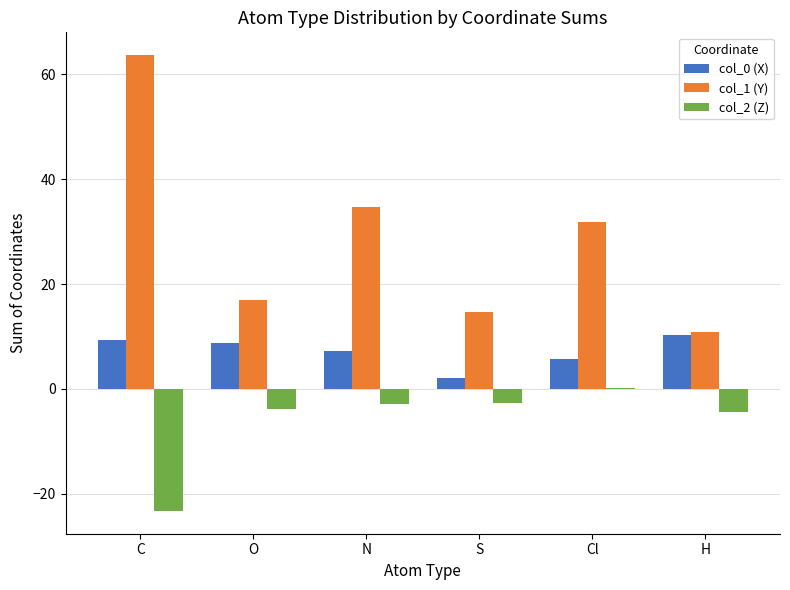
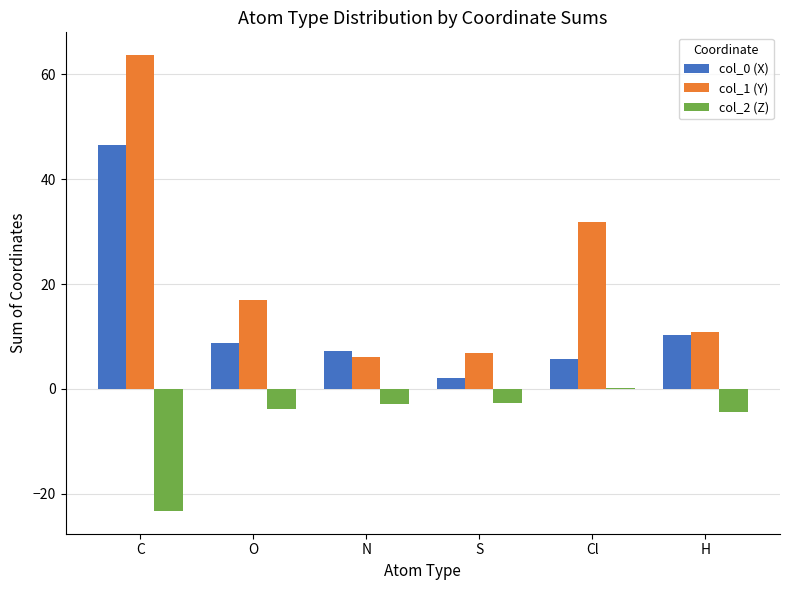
col_0 (X), C: 9 -> 46
col_1 (Y), N: 35 -> 6
col_1 (Y), S: 15 -> 7
